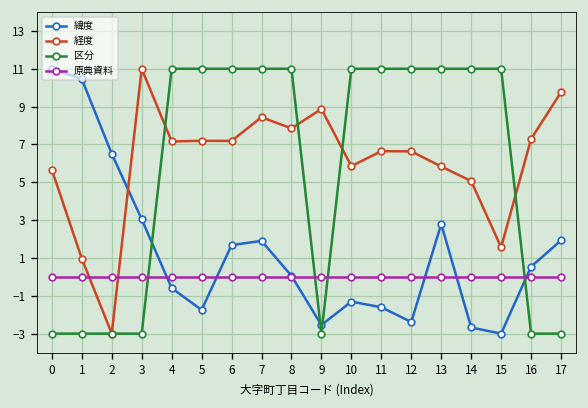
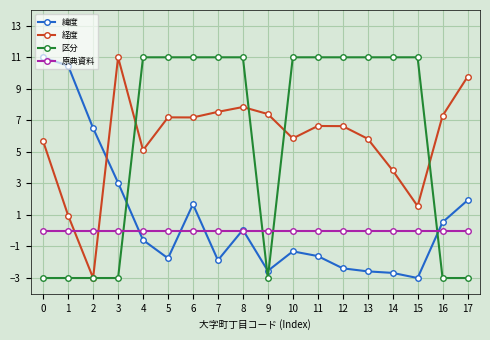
経度, 4: 7.2 -> 5.1
緯度, 7: 1.9 -> -1.9
経度, 7: 8.4 -> 7.5
経度, 9: 8.9 -> 7.4
緯度, 13: 2.8 -> -2.6
経度, 14: 5.1 -> 3.8
